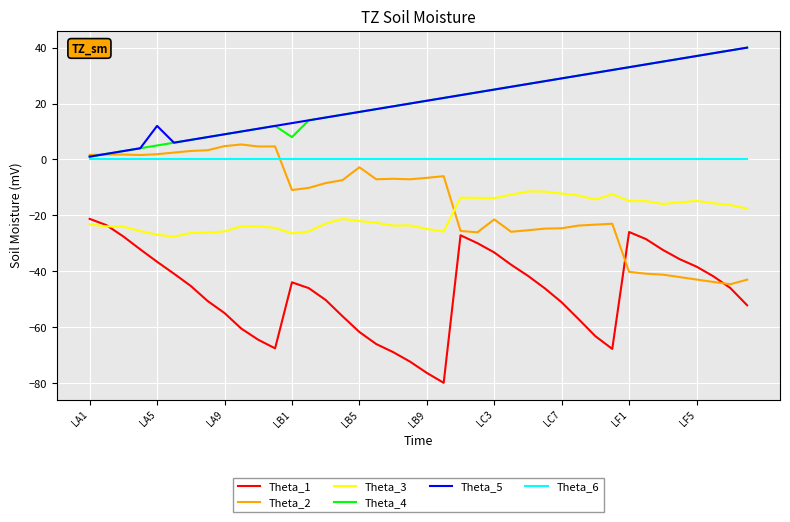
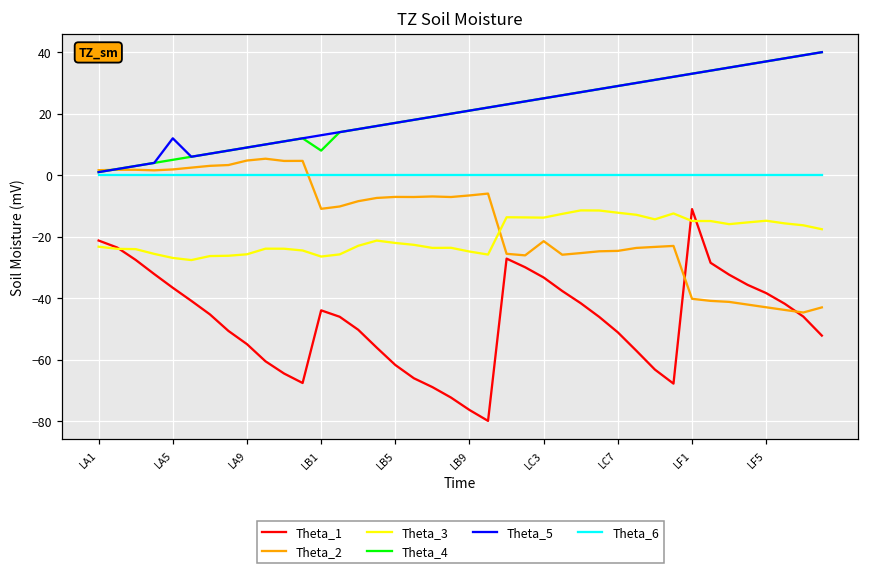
Theta_2, LB5: -3 -> -7
Theta_1, LF1: -26 -> -11
